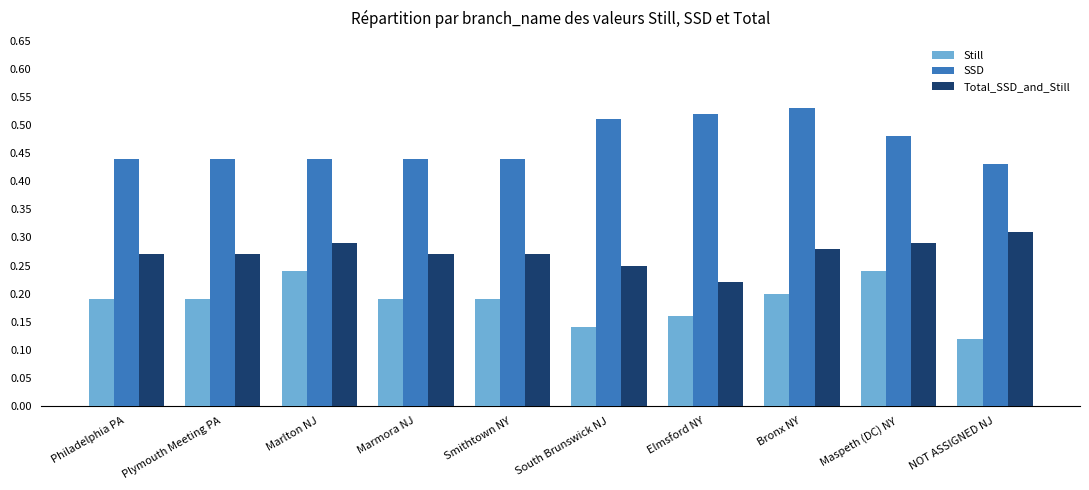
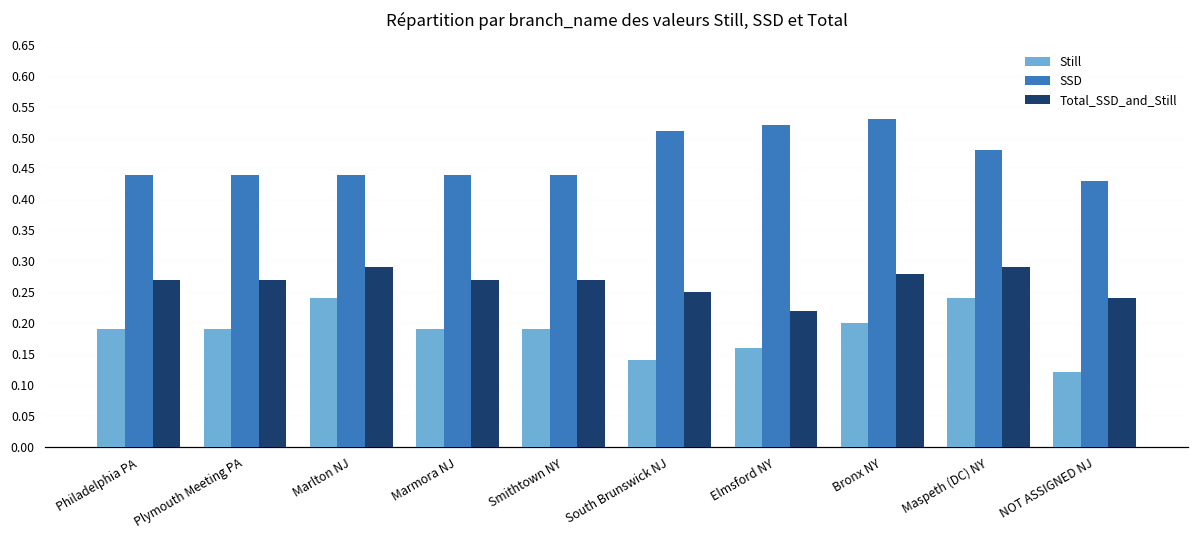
Total_SSD_and_Still, NOT ASSIGNED NJ: 0.31 -> 0.24
